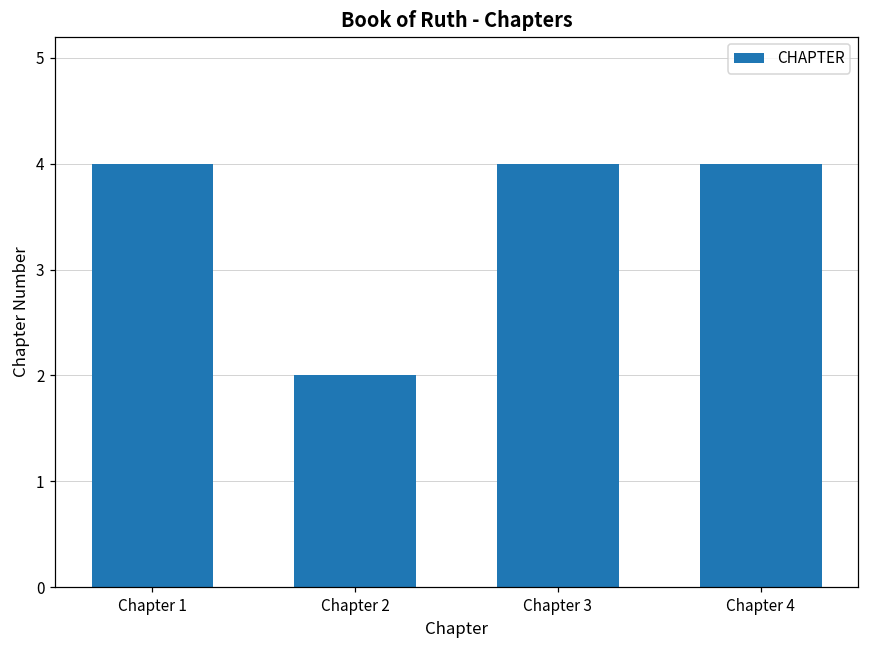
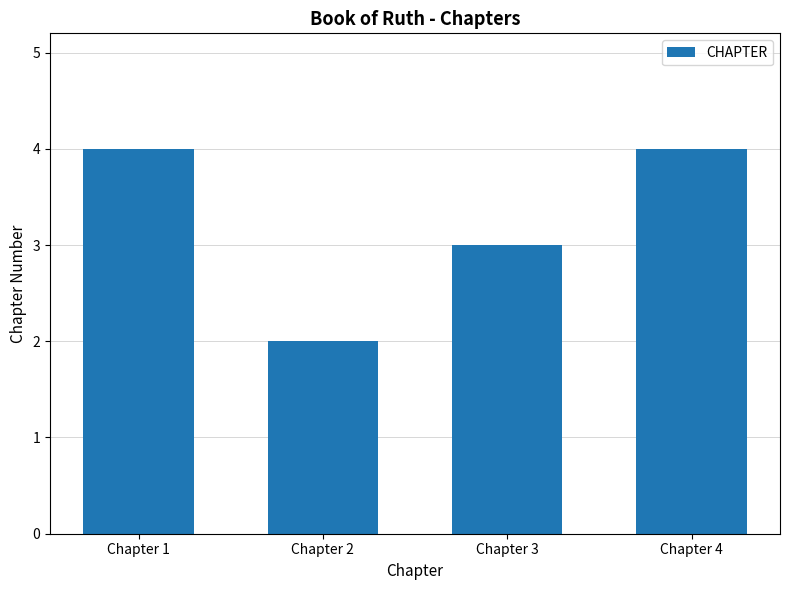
Chapter 3: 4 -> 3
